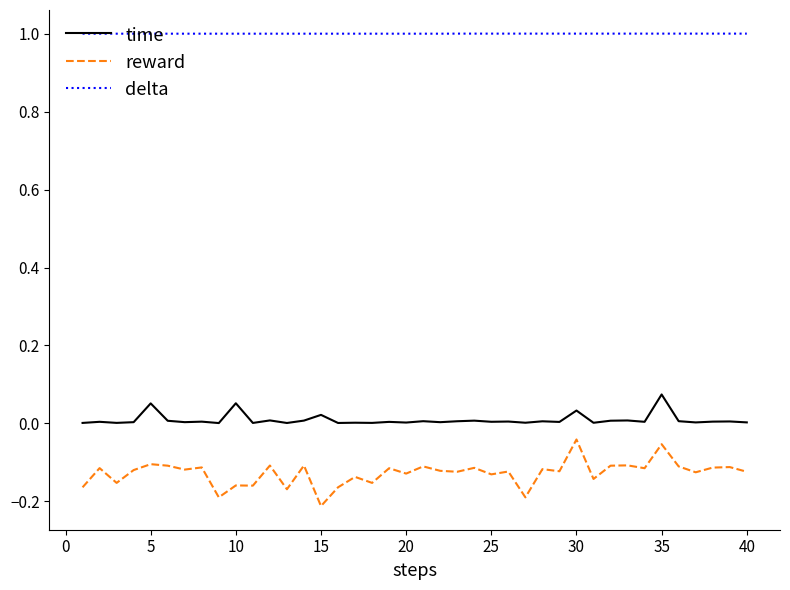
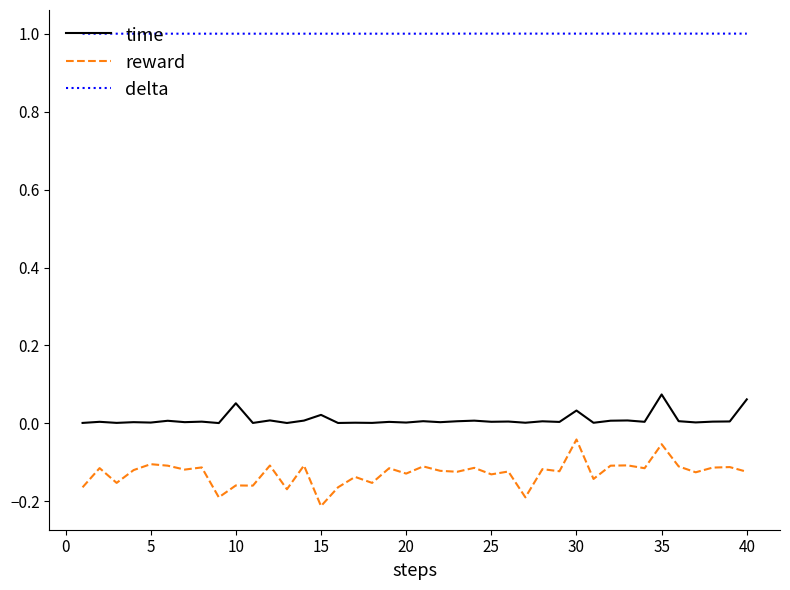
time, 5: 0.05 -> 0.00
time, 40: 0.00 -> 0.06
